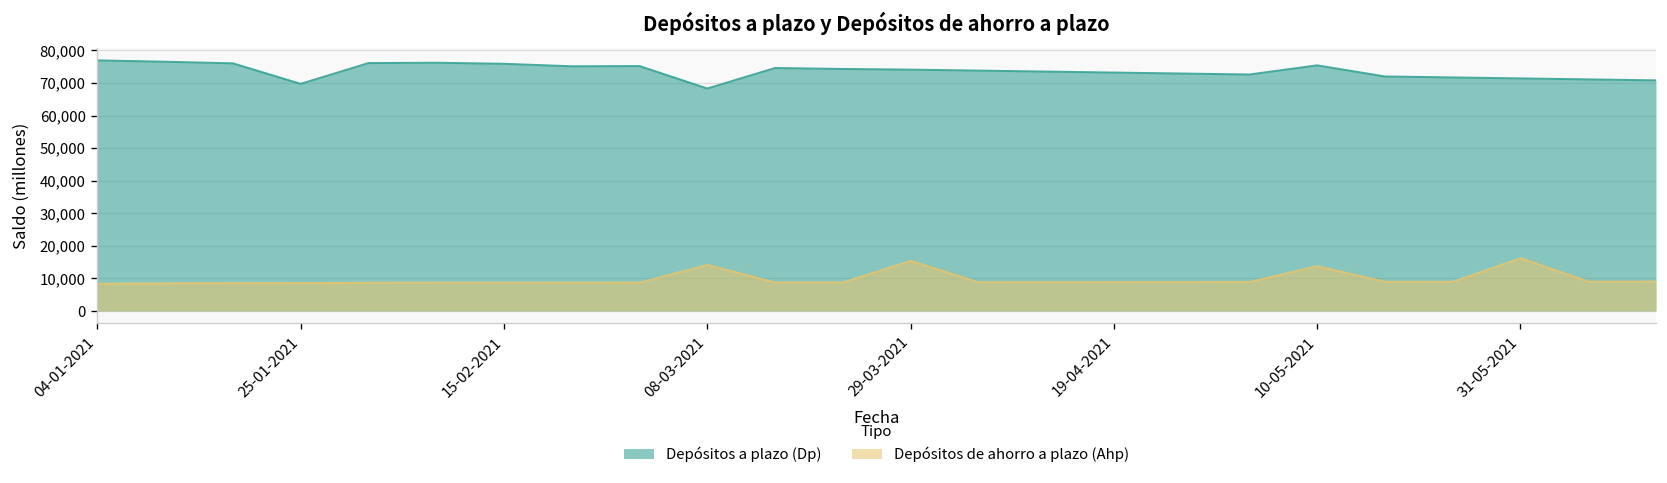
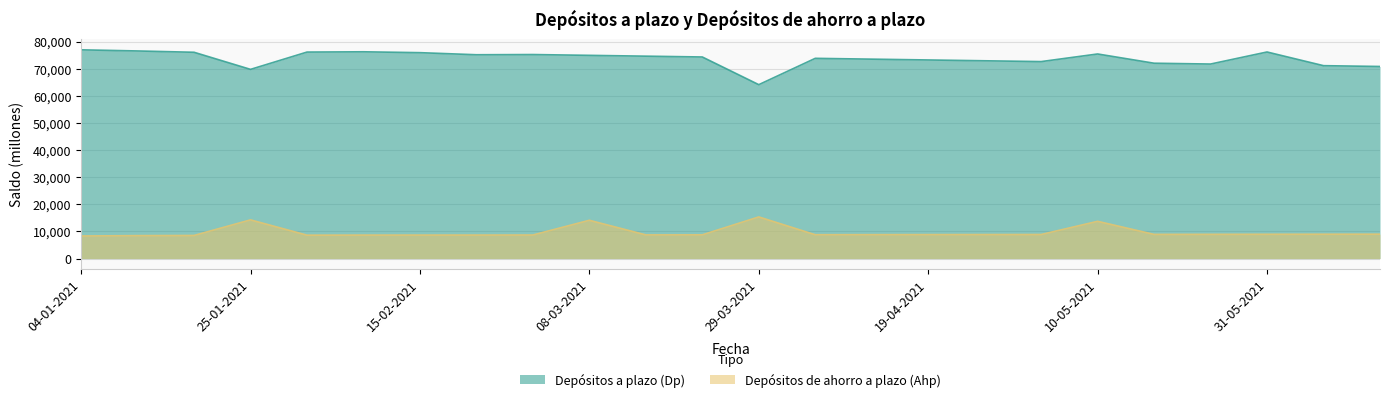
Depósitos de ahorro a plazo (Ahp), 25-01-2021: 9,000 -> 14,000
Depósitos a plazo (Dp), 08-03-2021: 68,000 -> 75,000
Depósitos a plazo (Dp), 29-03-2021: 74,000 -> 64,000
Depósitos a plazo (Dp), 31-05-2021: 71,000 -> 76,000
Depósitos de ahorro a plazo (Ahp), 31-05-2021: 16,000 -> 9,000
